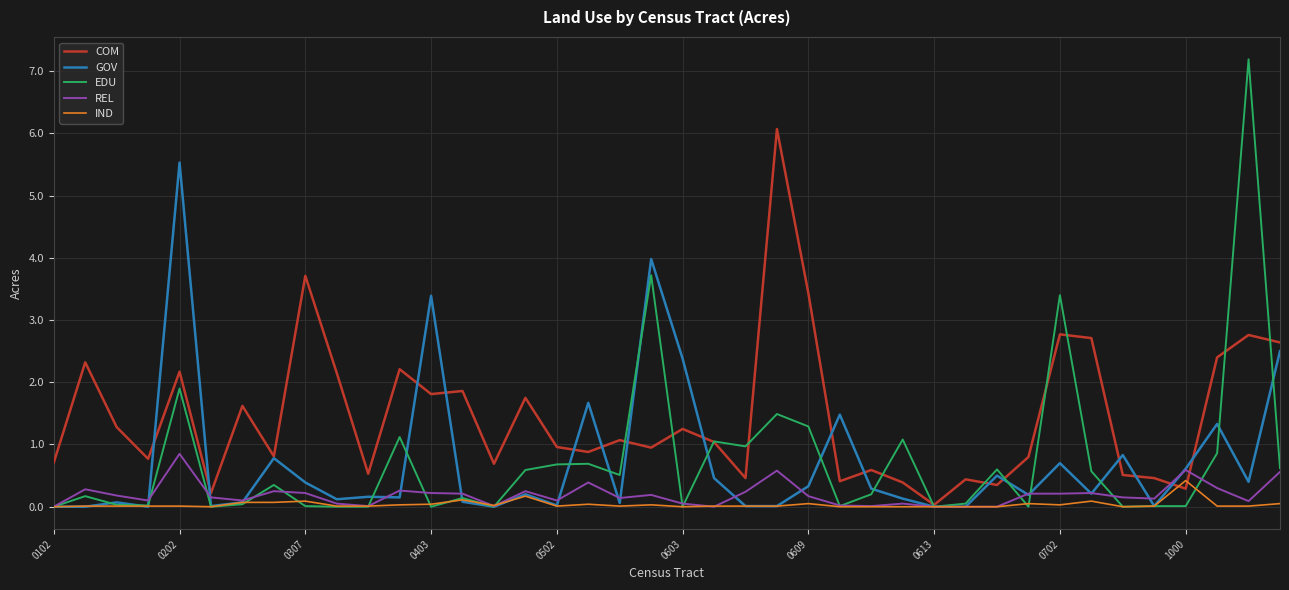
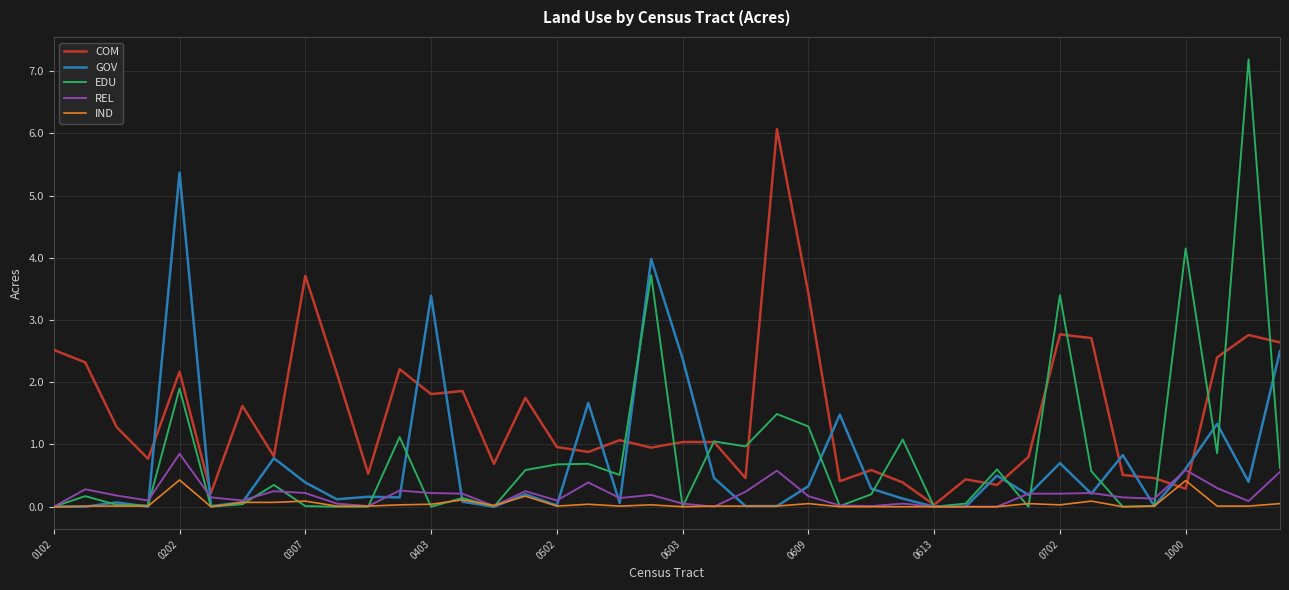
COM, 0102: 0.7 -> 2.5
GOV, 0202: 5.5 -> 5.4
IND, 0202: 0.0 -> 0.4
COM, 0603: 1.3 -> 1.0
EDU, 1000: 0.0 -> 4.2
